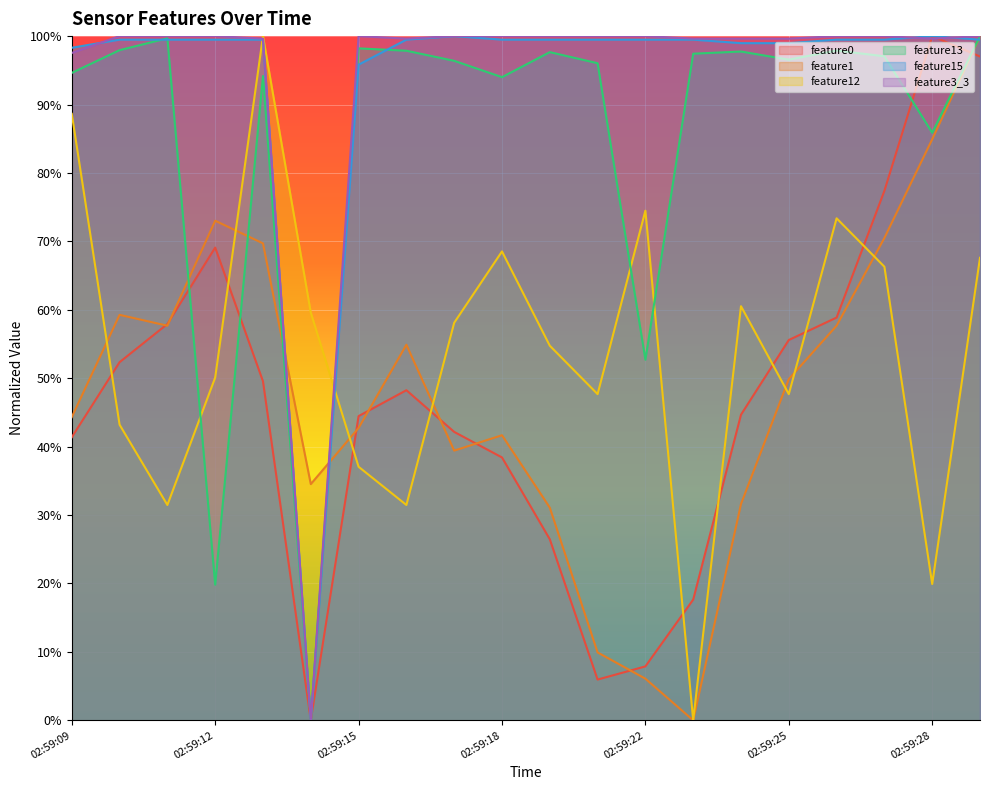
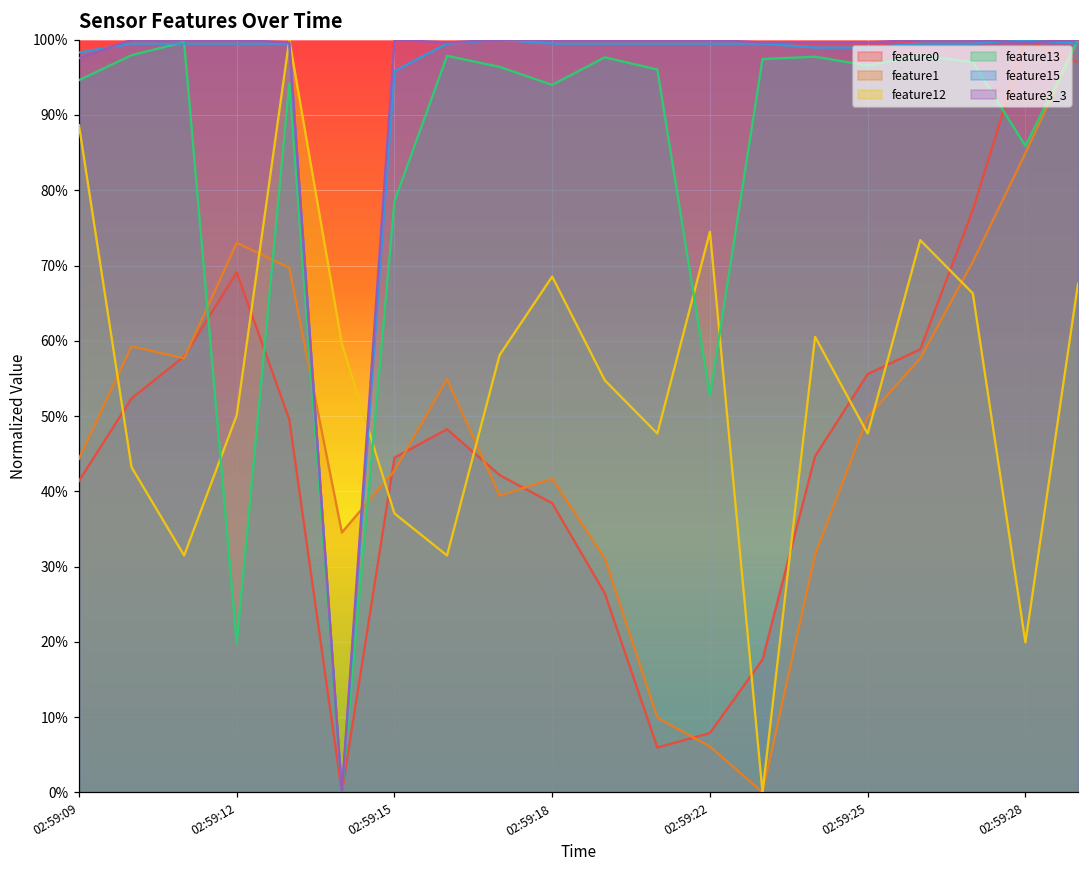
feature13, 02:59:15: 98% -> 79%
